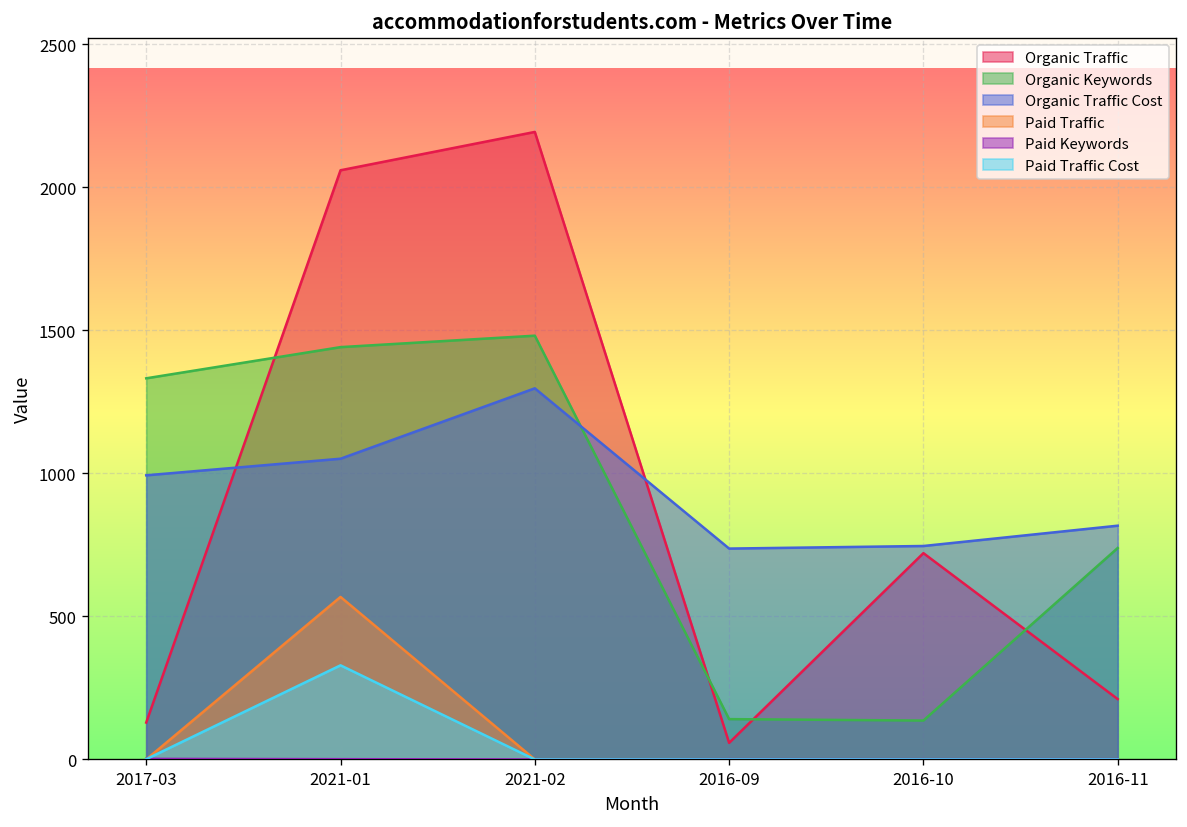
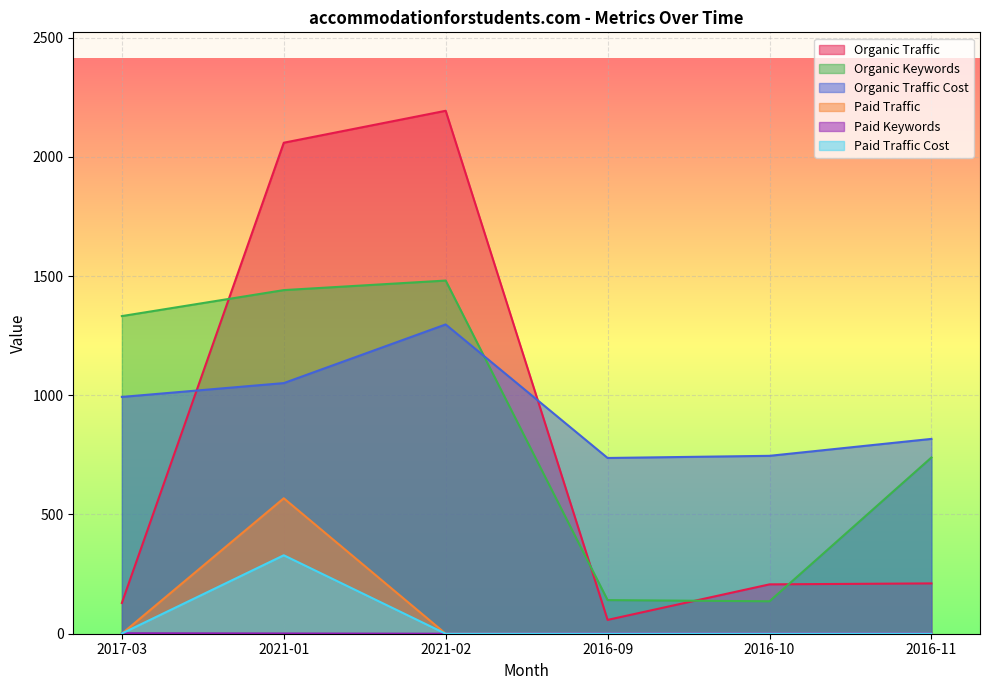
Organic Traffic, 2016-10: 720 -> 210
